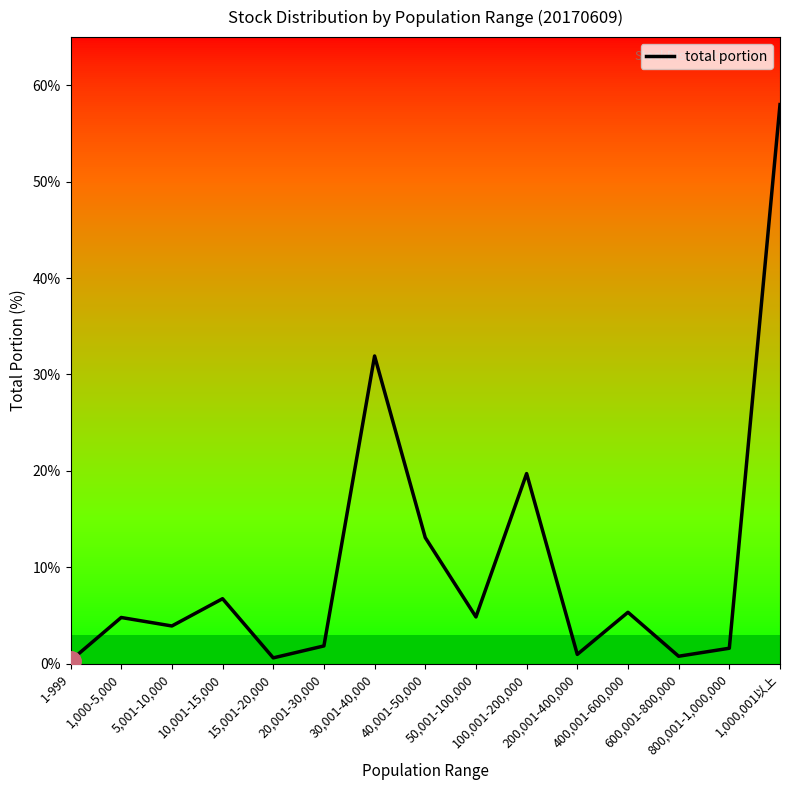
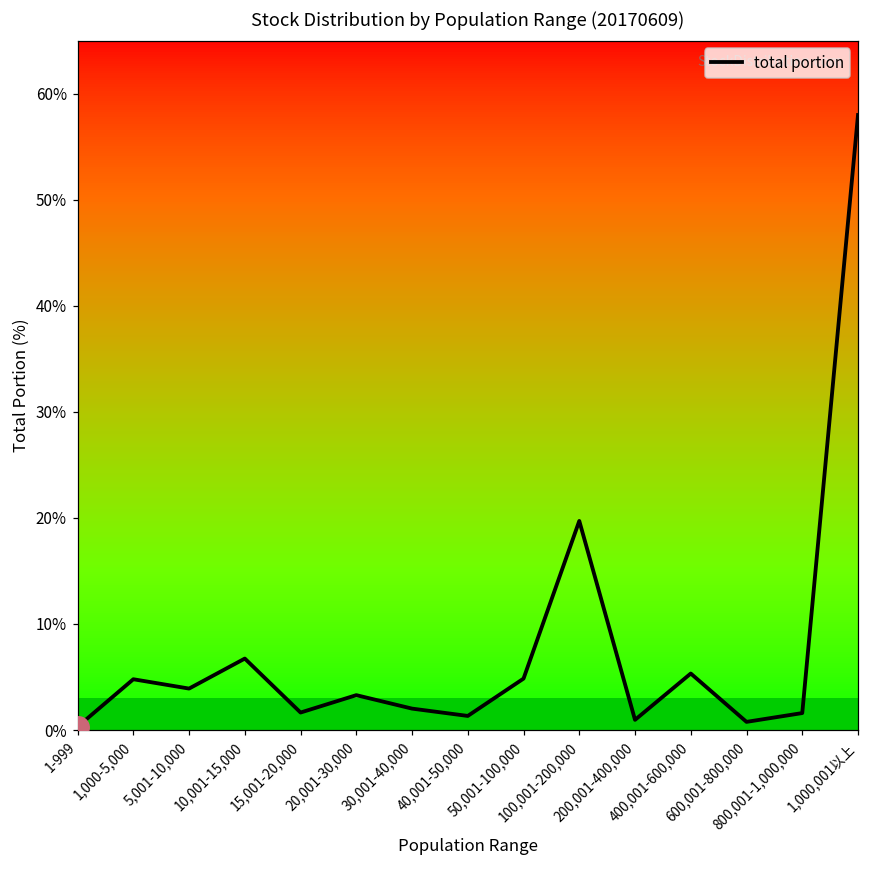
total portion, 15,001-20,000: 1% -> 2%
total portion, 20,001-30,000: 2% -> 3%
total portion, 30,001-40,000: 32% -> 2%
total portion, 40,001-50,000: 13% -> 1%
